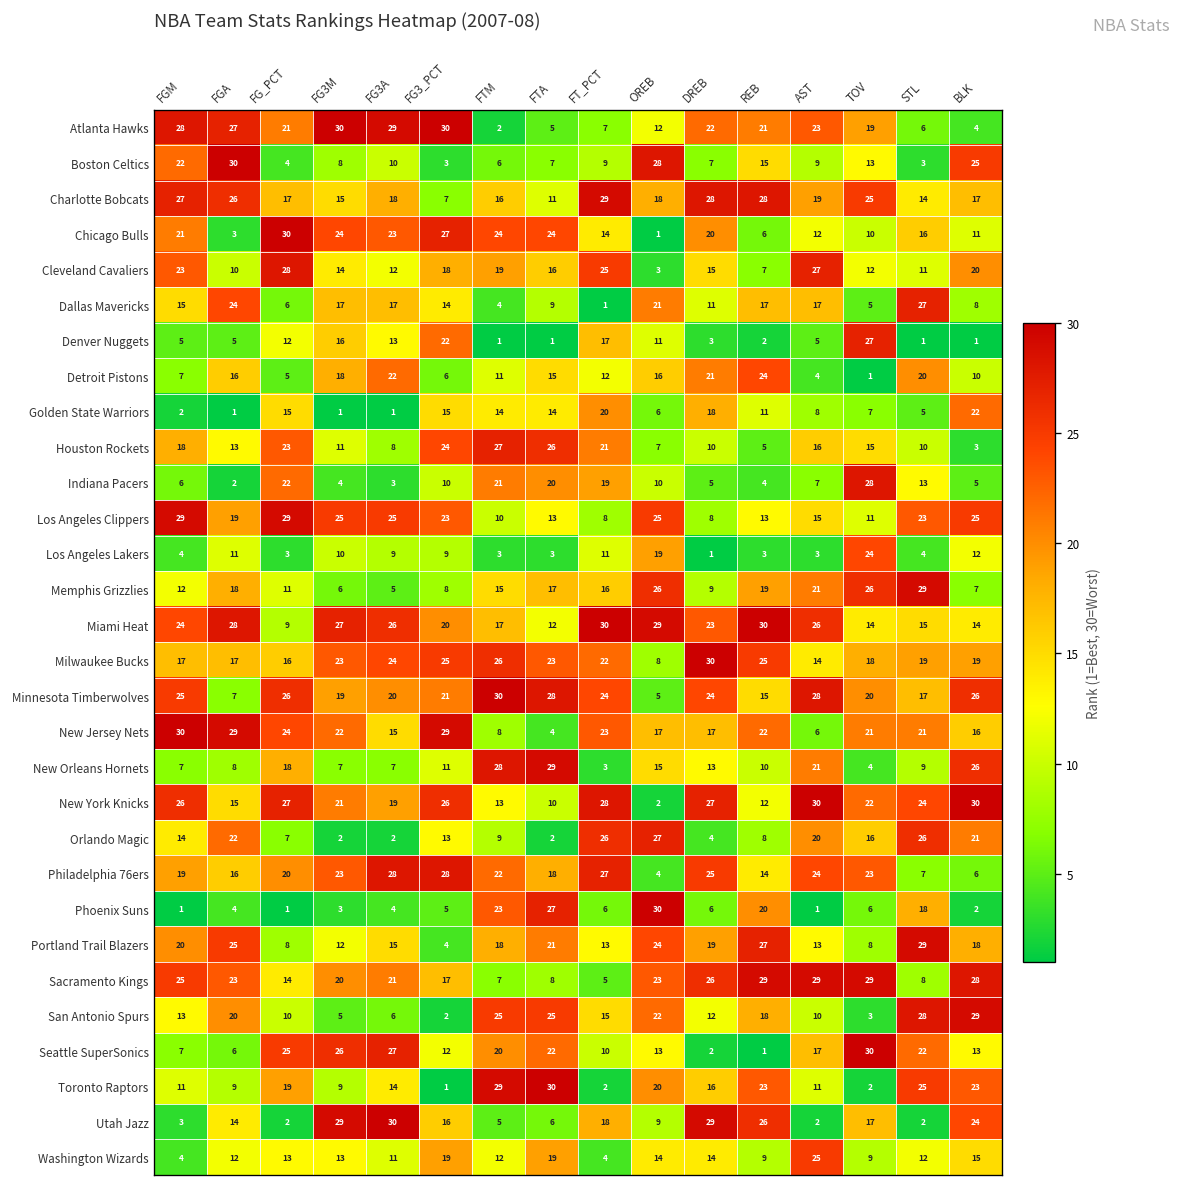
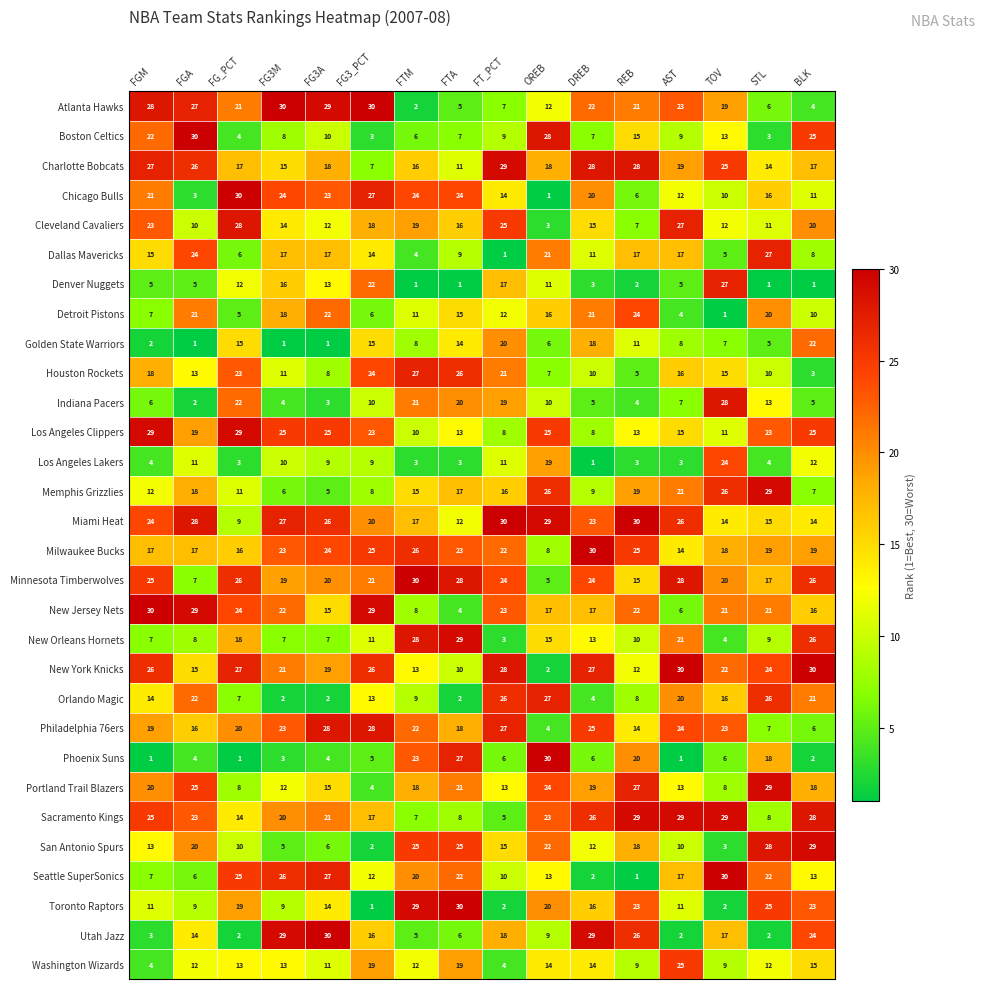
Detroit Pistons, FGA: 16 -> 21
Golden State Warriors, FTM: 14 -> 8
